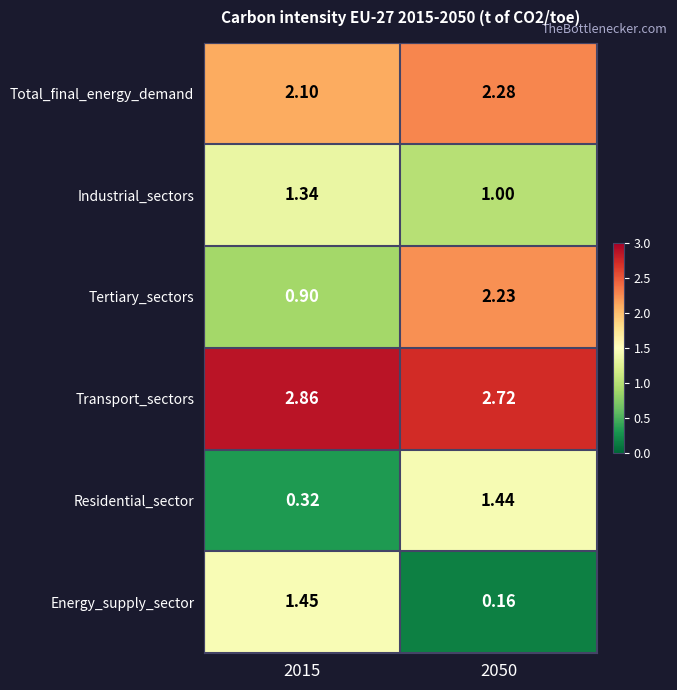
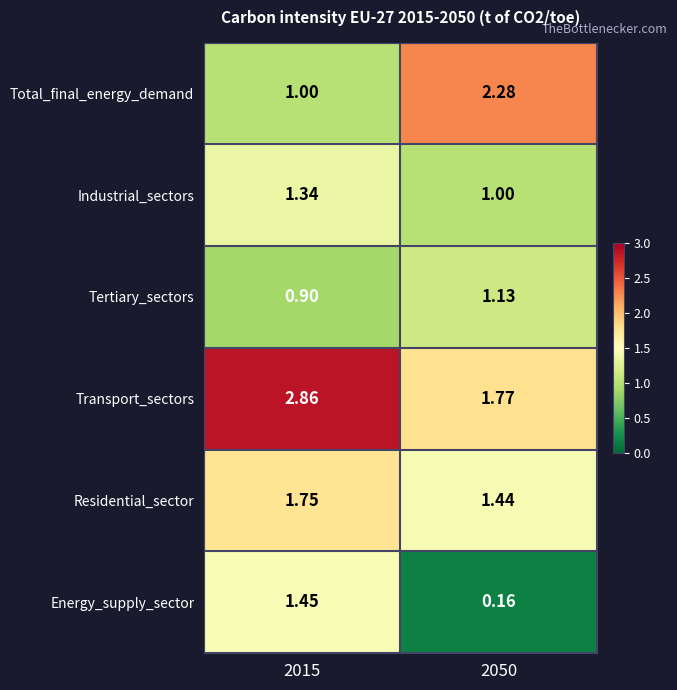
Total_final_energy_demand, 2015: 2.10 -> 1.00
Tertiary_sectors, 2050: 2.23 -> 1.13
Transport_sectors, 2050: 2.72 -> 1.77
Residential_sector, 2015: 0.32 -> 1.75
